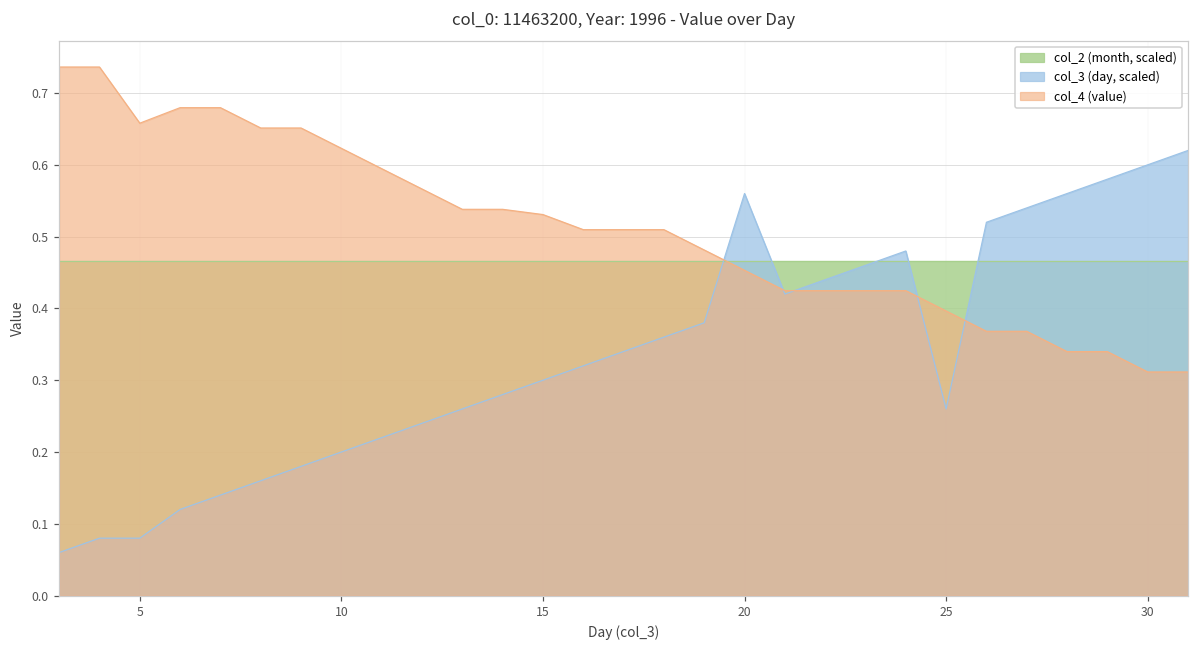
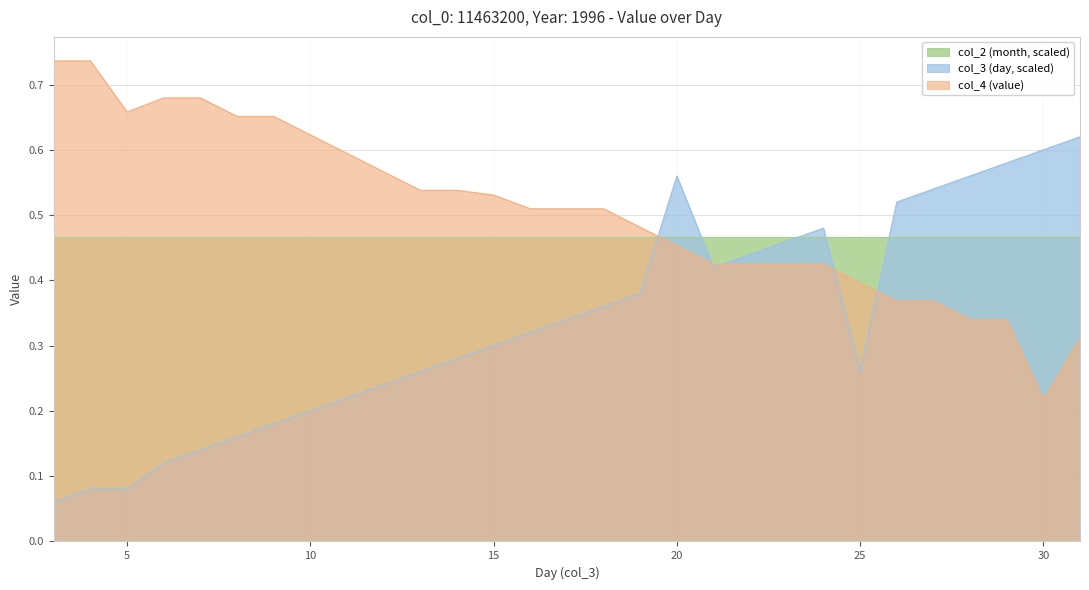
col_4 (value), 30: 0.31 -> 0.22
